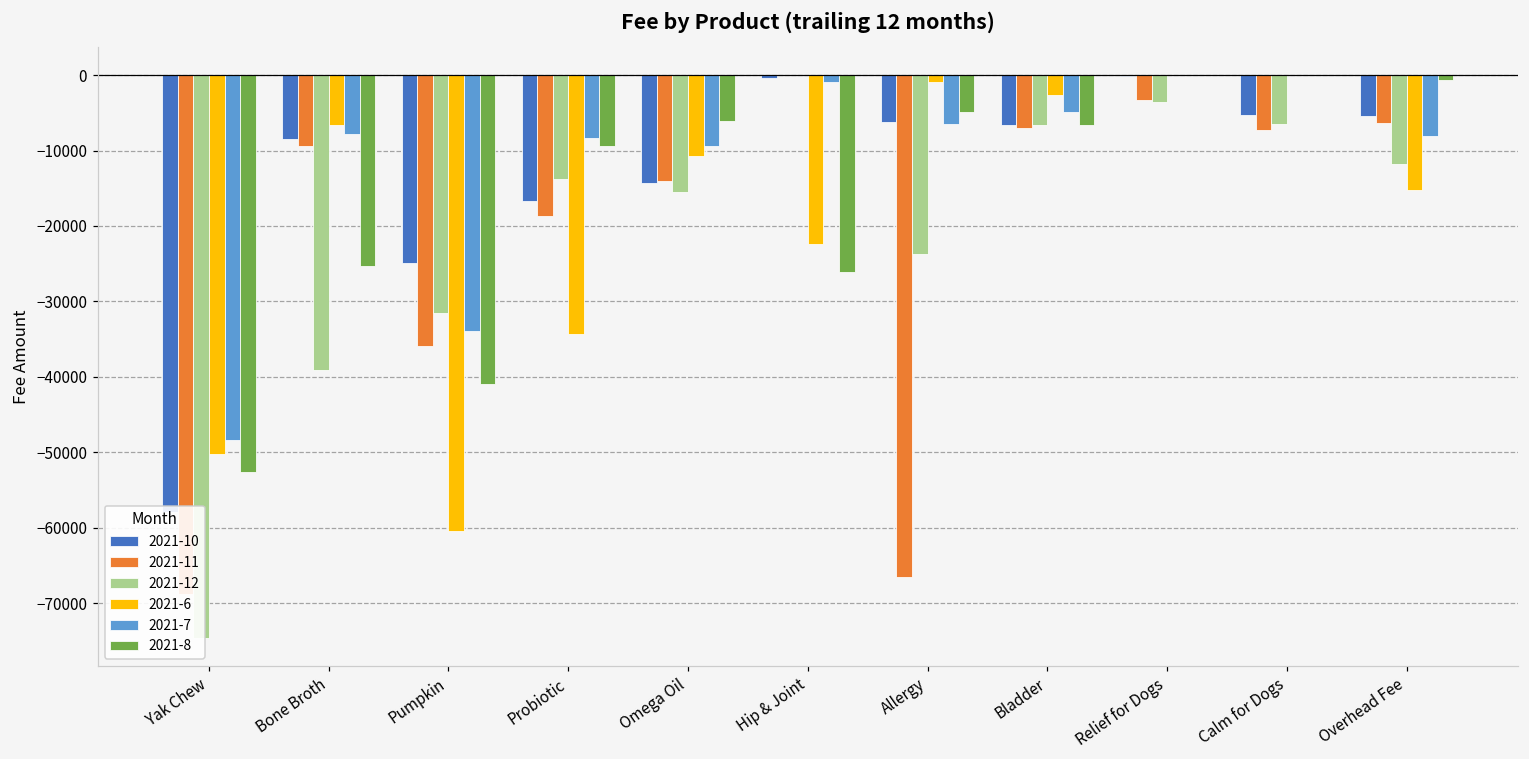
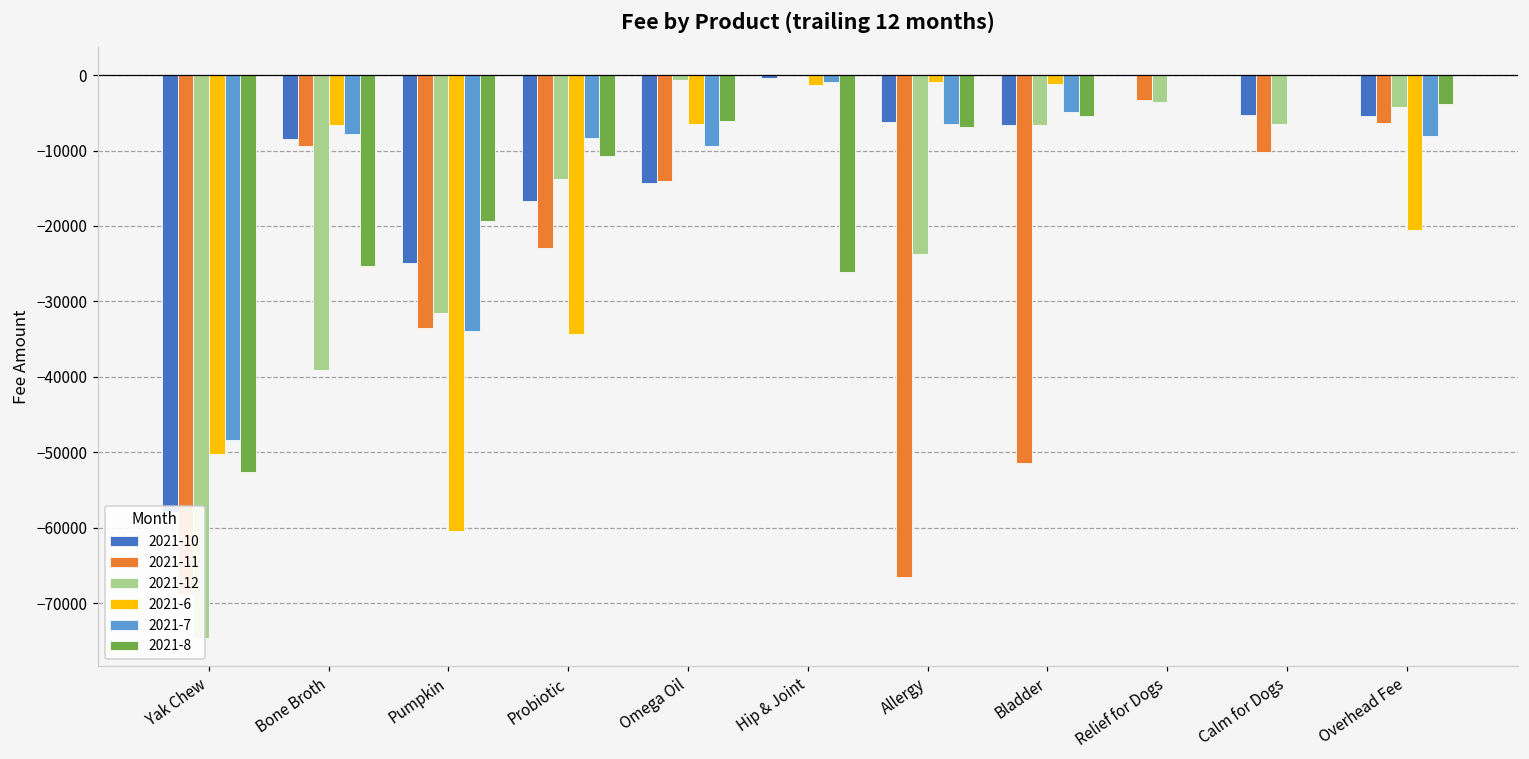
2021-11, Pumpkin: -36000 -> -34000
2021-8, Pumpkin: -41000 -> -19000
2021-11, Probiotic: -19000 -> -23000
2021-8, Probiotic: -9000 -> -11000
2021-12, Omega Oil: -16000 -> -1000
2021-6, Omega Oil: -11000 -> -7000
2021-6, Hip & Joint: -22000 -> -1000
2021-8, Allergy: -5000 -> -7000
2021-11, Bladder: -7000 -> -51000
2021-6, Bladder: -3000 -> -1000
2021-8, Bladder: -7000 -> -5000
2021-11, Calm for Dogs: -7000 -> -10000
2021-12, Overhead Fee: -12000 -> -4000
2021-6, Overhead Fee: -15000 -> -21000
2021-8, Overhead Fee: -1000 -> -4000
